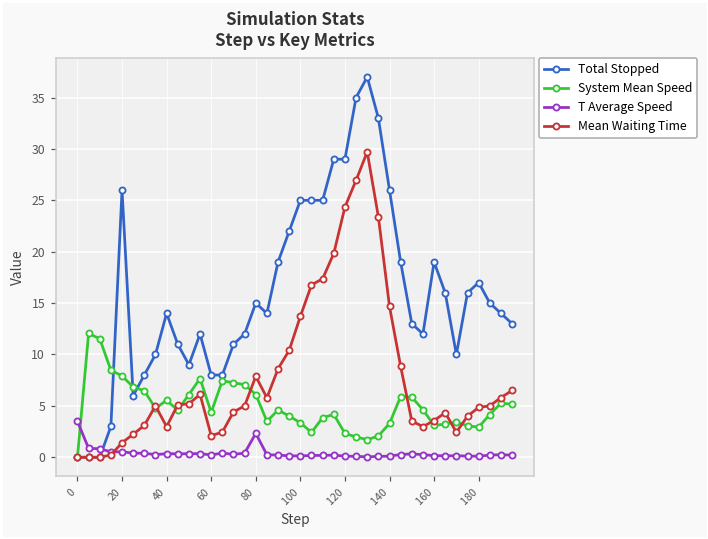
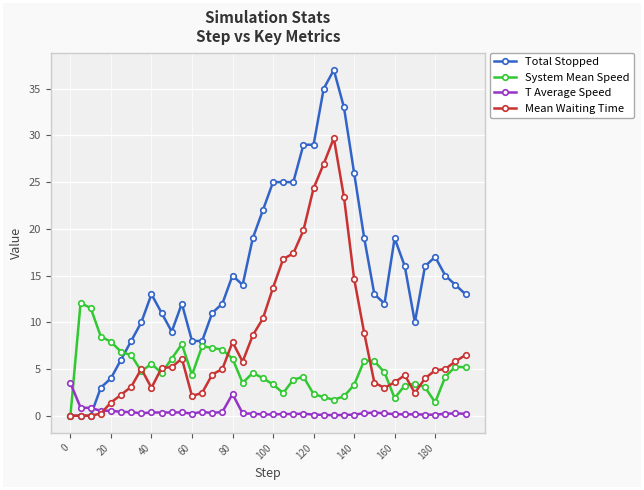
Total Stopped, 20: 26 -> 4
Total Stopped, 40: 14 -> 13
System Mean Speed, 160: 3 -> 2
System Mean Speed, 180: 3 -> 1
